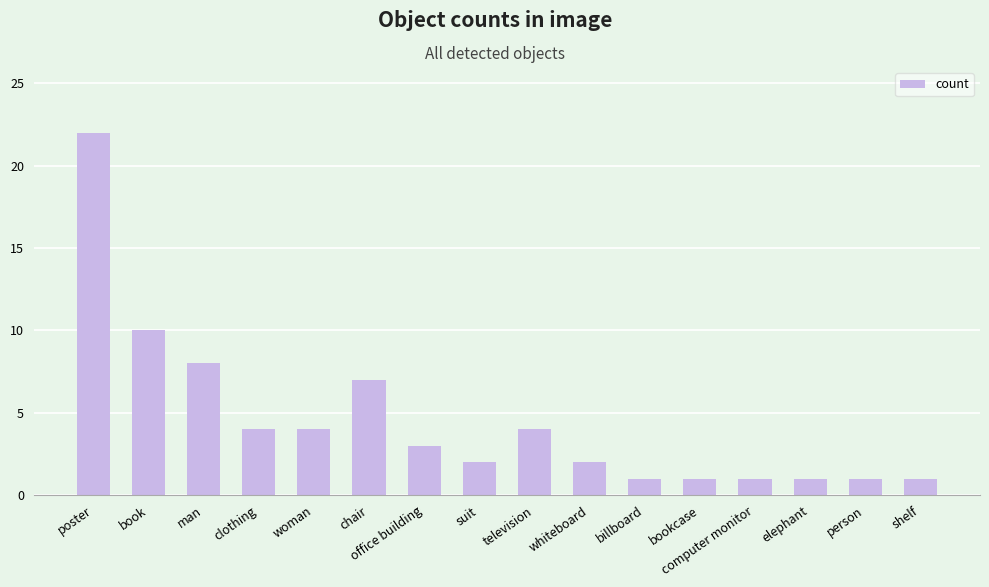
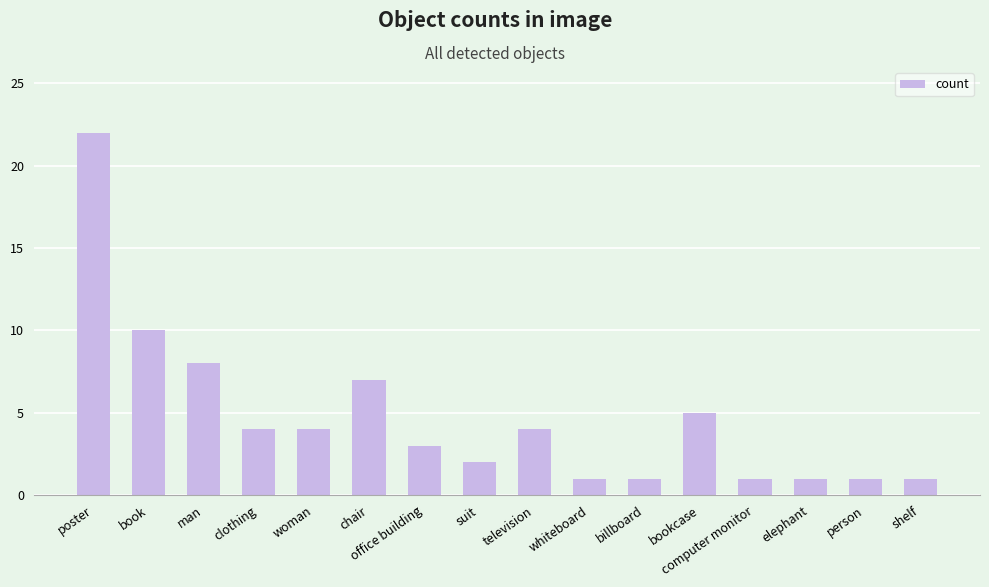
whiteboard: 2 -> 1
bookcase: 1 -> 5
